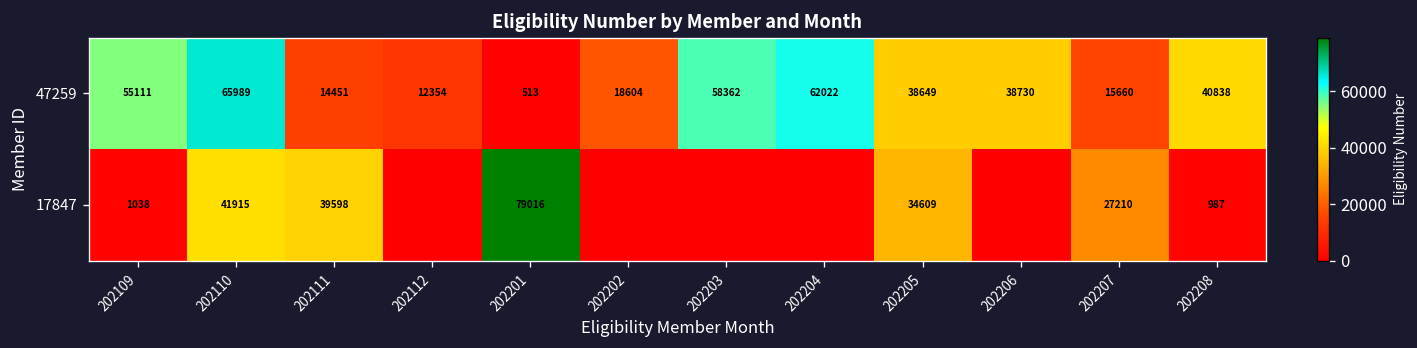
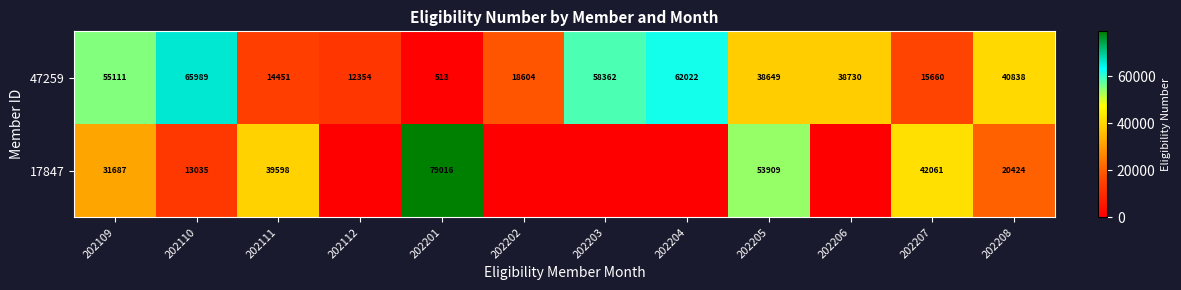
17847, 202109: 1038 -> 31687
17847, 202110: 41915 -> 13035
17847, 202205: 34609 -> 53909
17847, 202207: 27210 -> 42061
17847, 202208: 987 -> 20424
